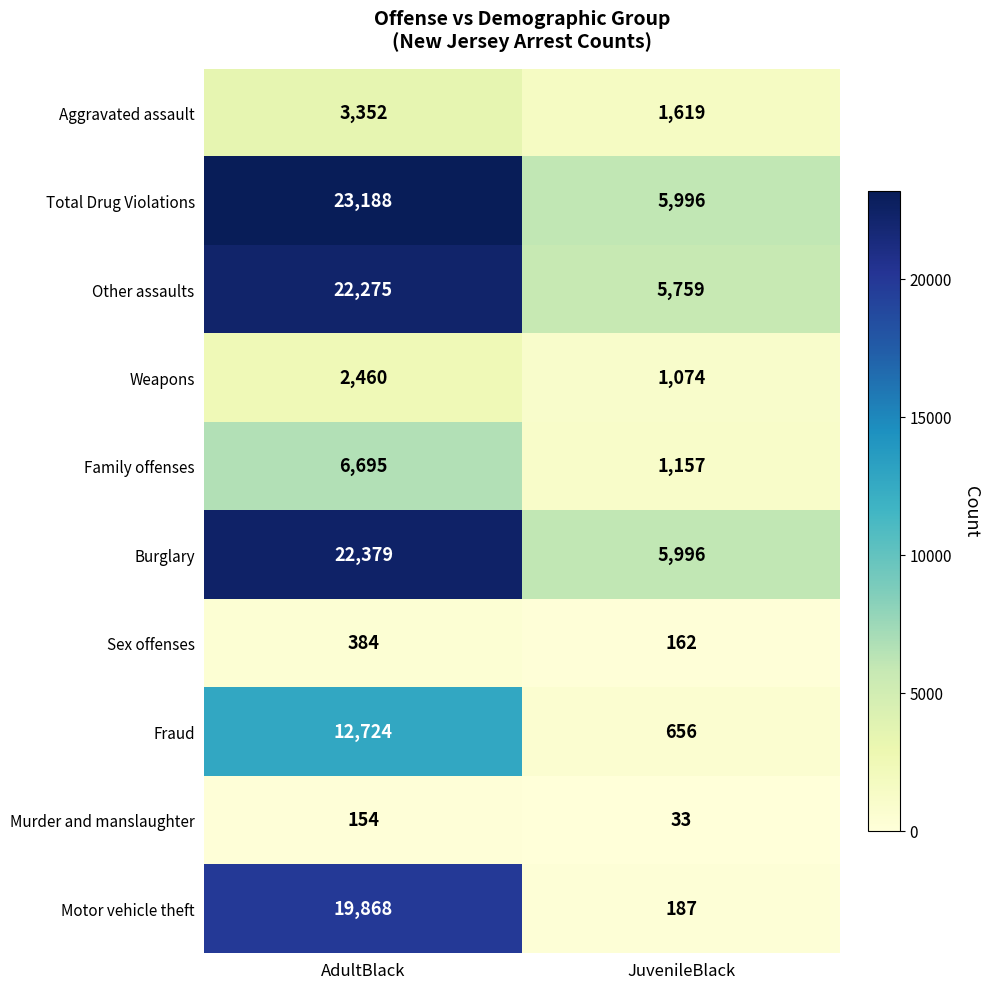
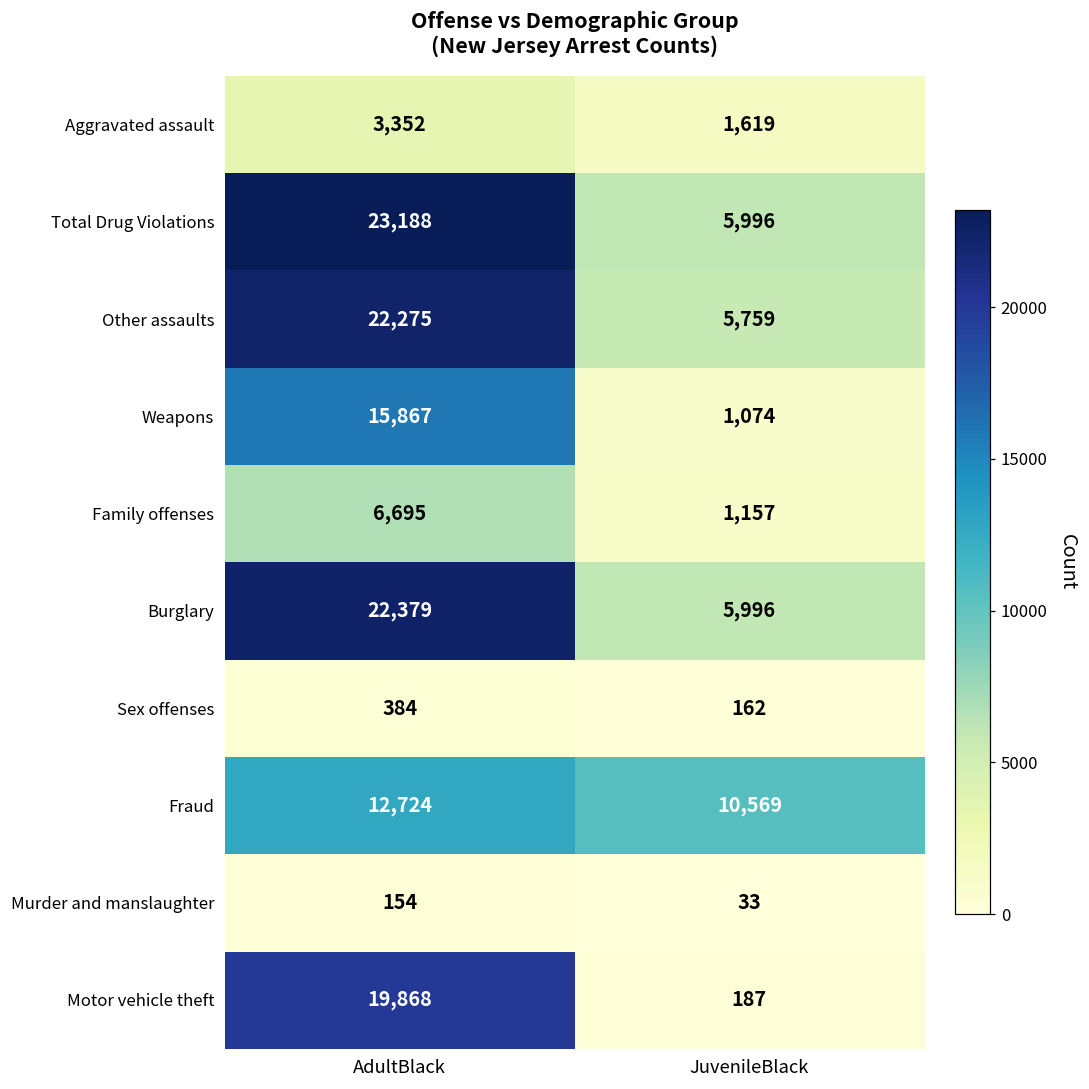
Weapons, AdultBlack: 2,460 -> 15,867
Fraud, JuvenileBlack: 656 -> 10,569
